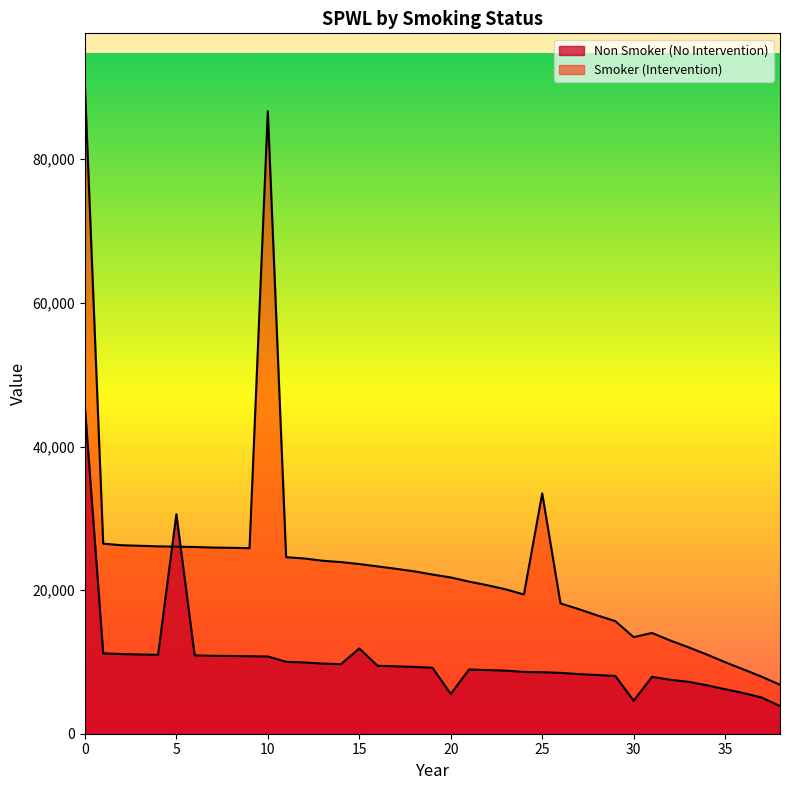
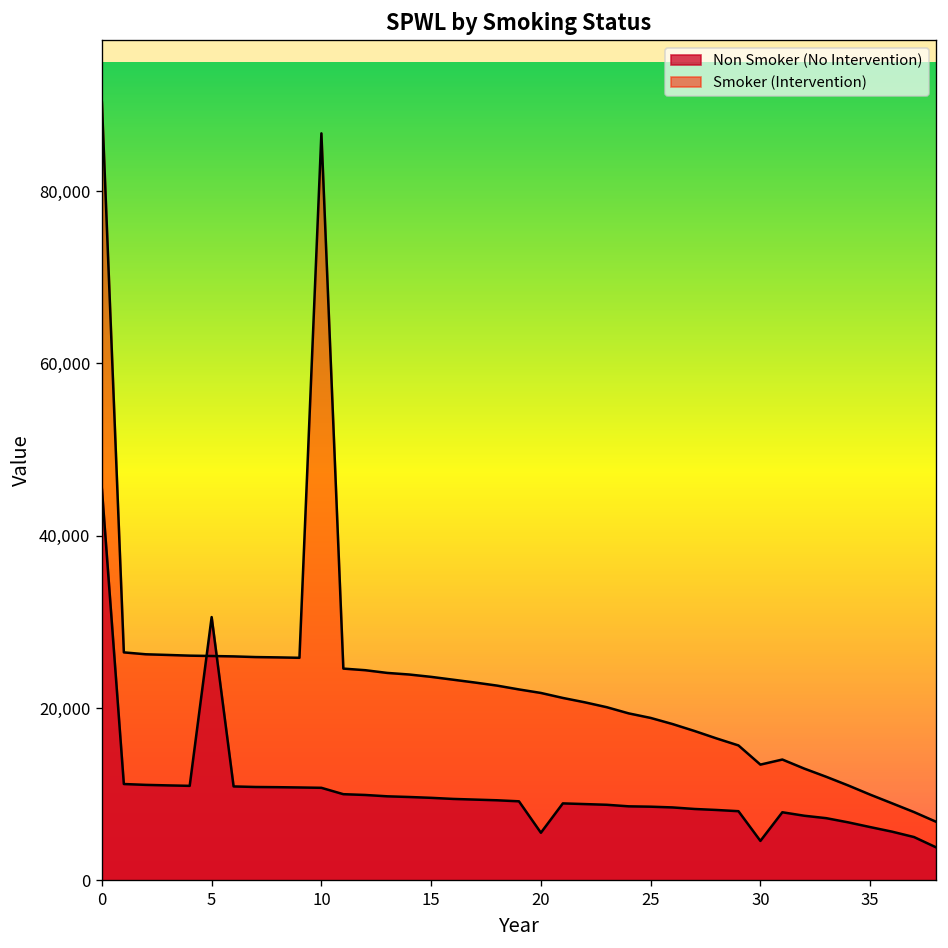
Non Smoker (No Intervention), 15: 12,000 -> 10,000
Smoker (Intervention), 25: 33,000 -> 19,000
